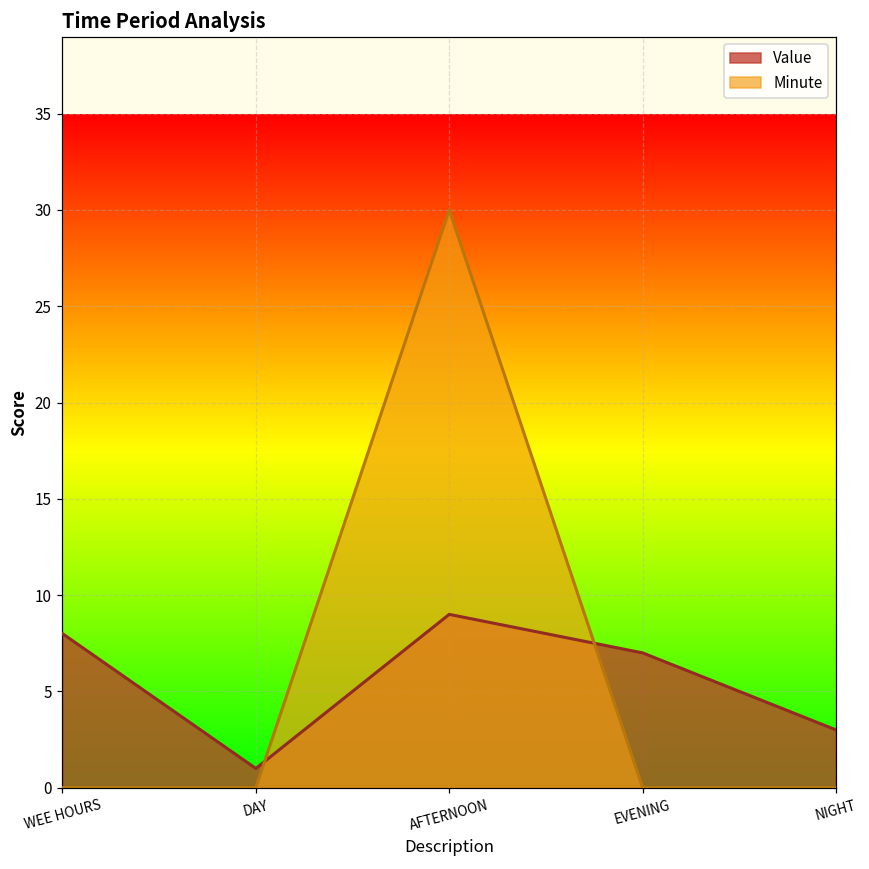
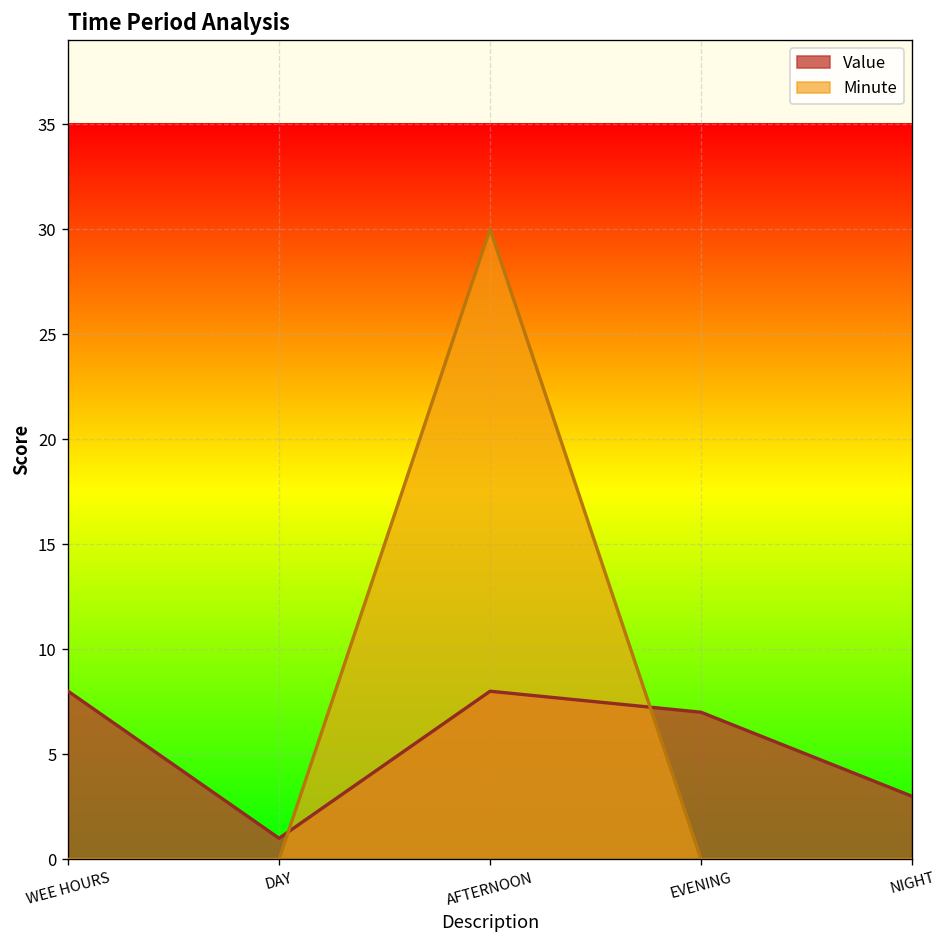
Value, AFTERNOON: 9 -> 8
